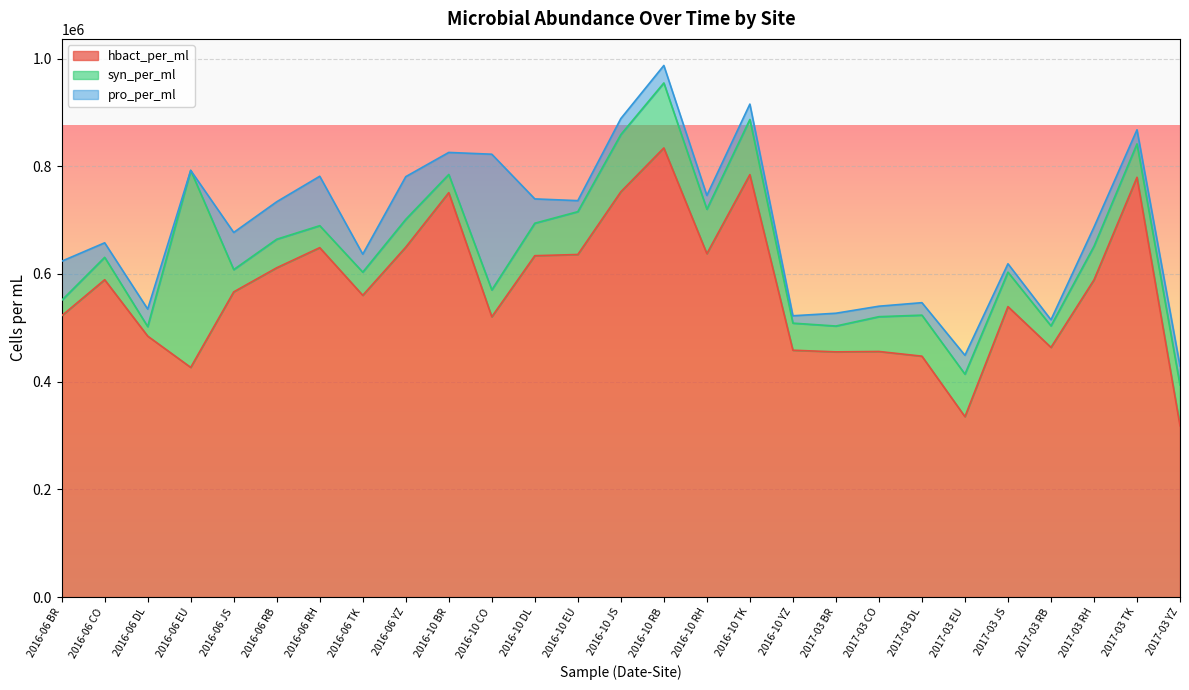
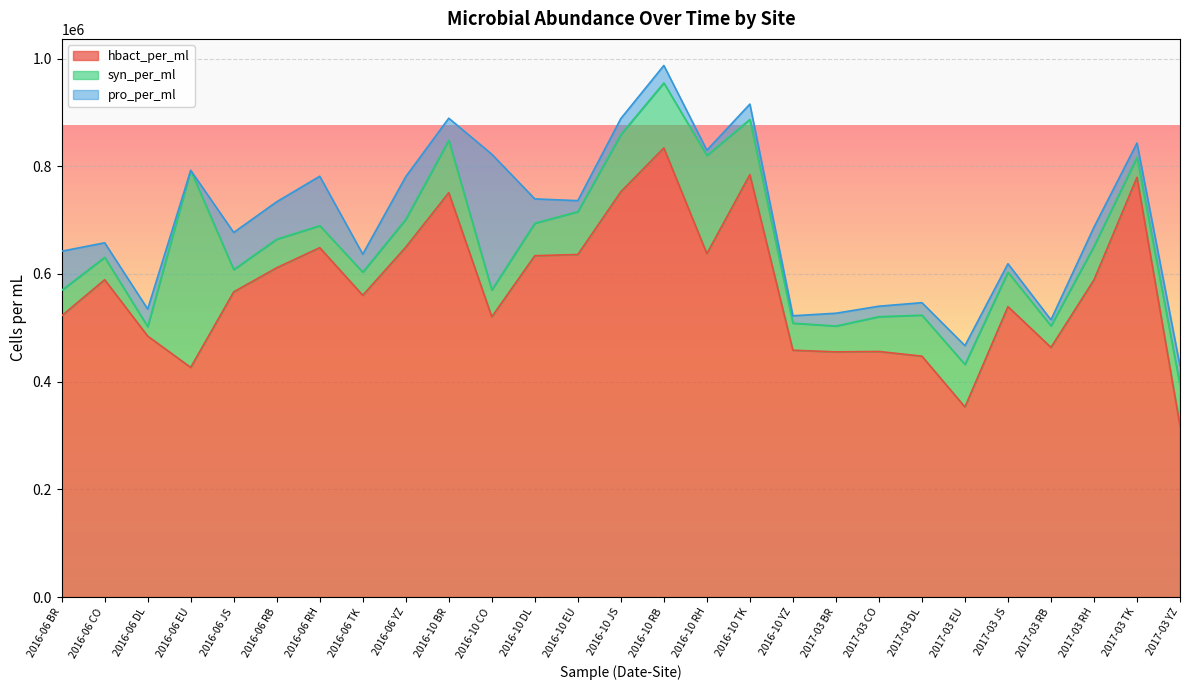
syn_per_ml, 2016-06 BR: 30000 -> 50000
syn_per_ml, 2016-10 BR: 30000 -> 100000
syn_per_ml, 2016-10 RH: 80000 -> 180000
pro_per_ml, 2016-10 RH: 30000 -> 10000
hbact_per_ml, 2017-03 EU: 340000 -> 350000
syn_per_ml, 2017-03 TK: 60000 -> 40000
